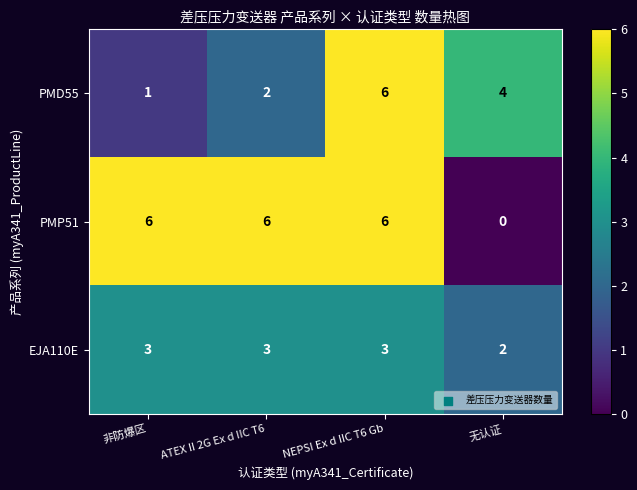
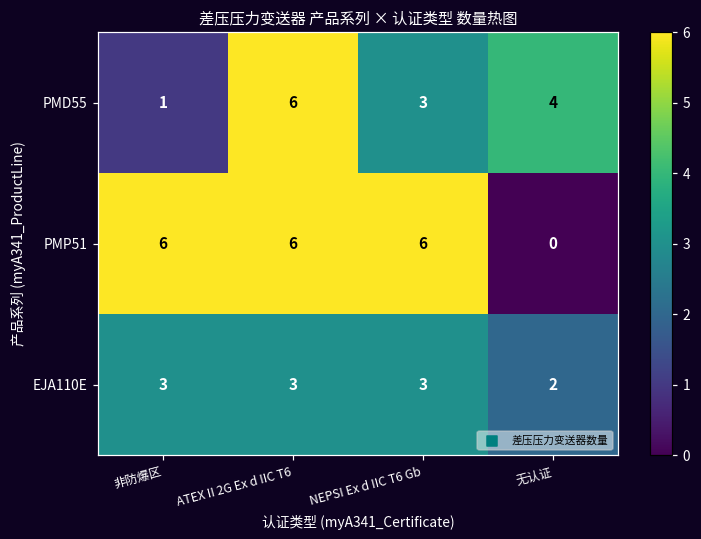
PMD55, ATEX II 2G Ex d IIC T6: 2 -> 6
PMD55, NEPSI Ex d IIC T6 Gb: 6 -> 3
